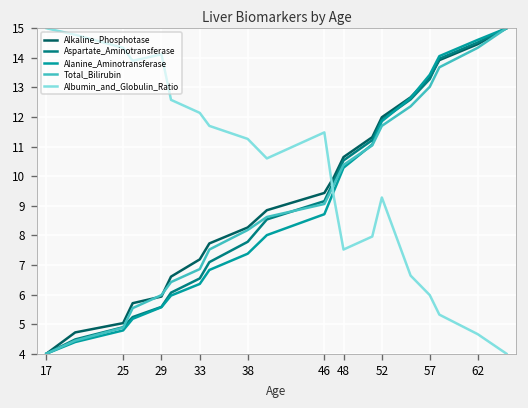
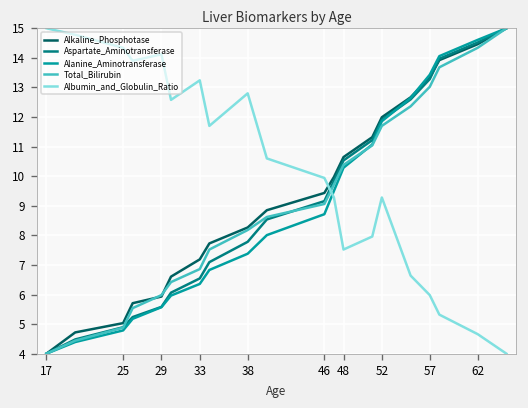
Albumin_and_Globulin_Ratio, 33: 12.1 -> 13.2
Albumin_and_Globulin_Ratio, 38: 11.3 -> 12.8
Albumin_and_Globulin_Ratio, 46: 11.5 -> 9.9
